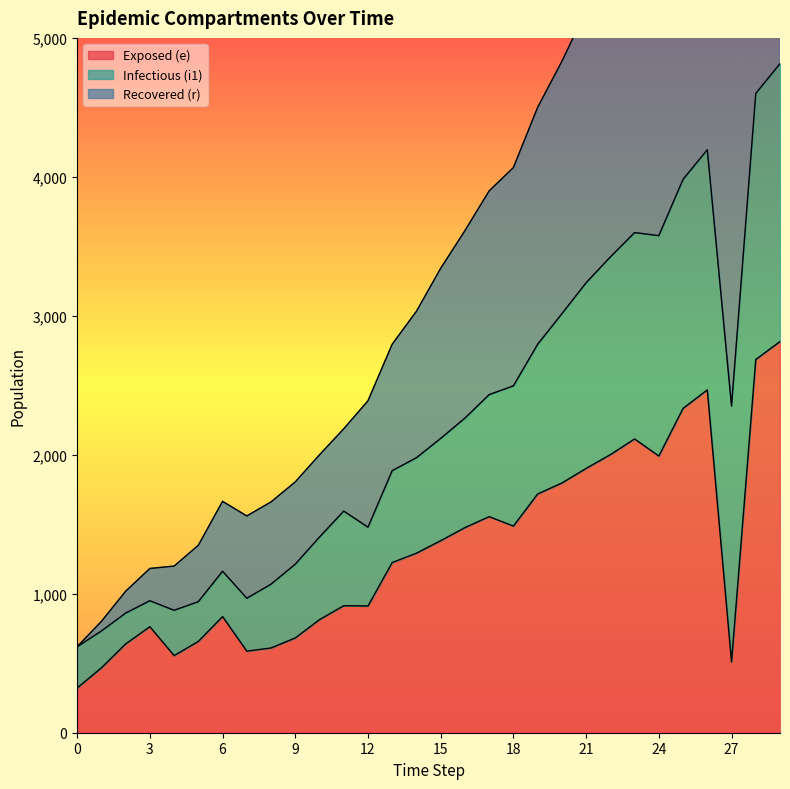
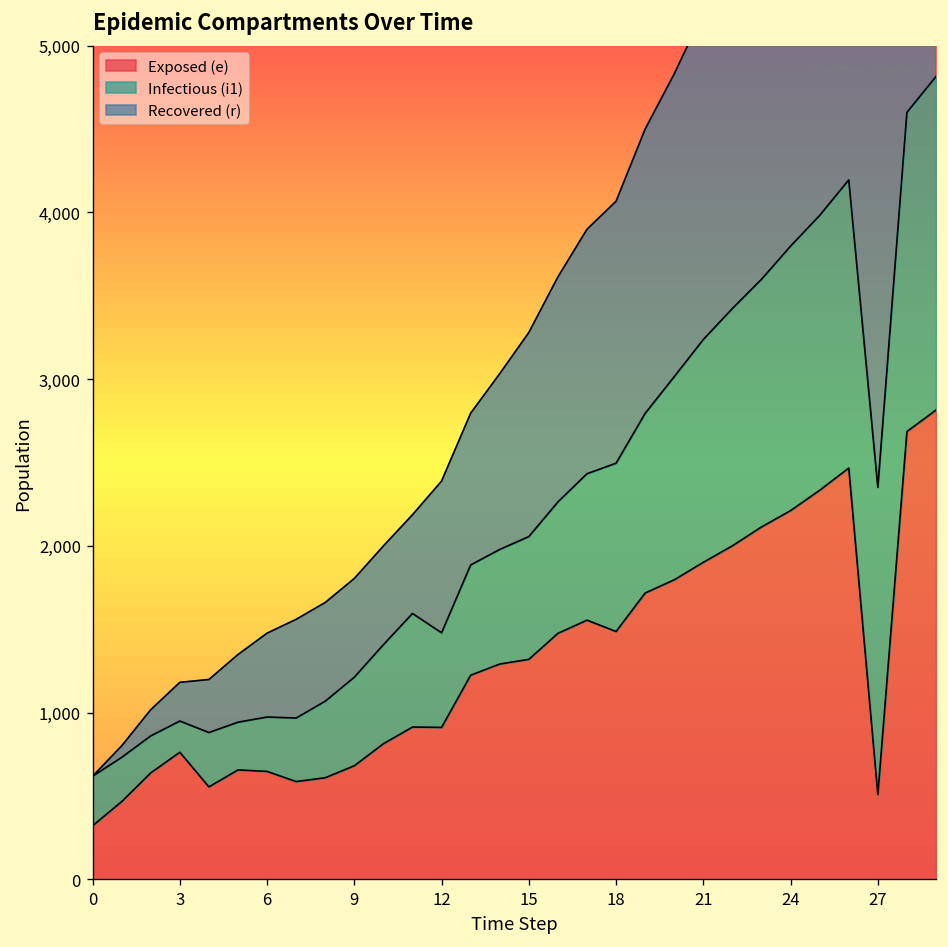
Exposed (e), 6: 840 -> 650
Exposed (e), 15: 1,380 -> 1,320
Exposed (e), 24: 1,990 -> 2,210
